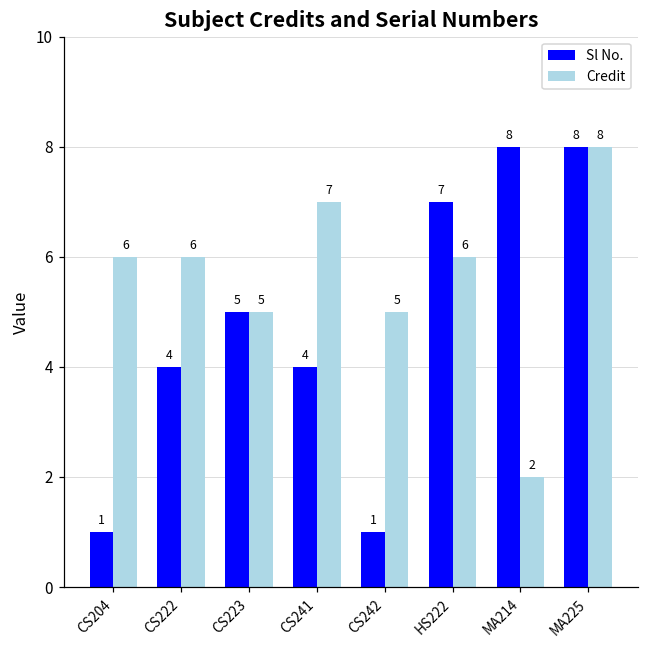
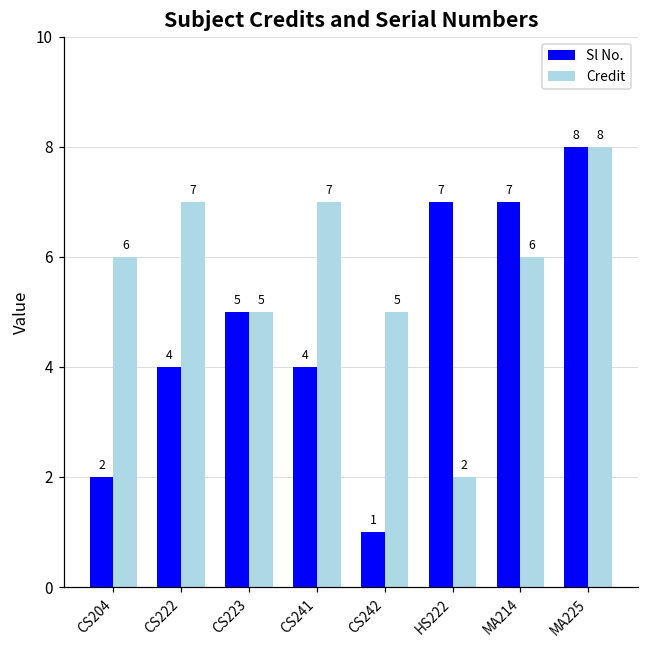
Sl No., CS204: 1 -> 2
Credit, CS222: 6 -> 7
Credit, HS222: 6 -> 2
Sl No., MA214: 8 -> 7
Credit, MA214: 2 -> 6
